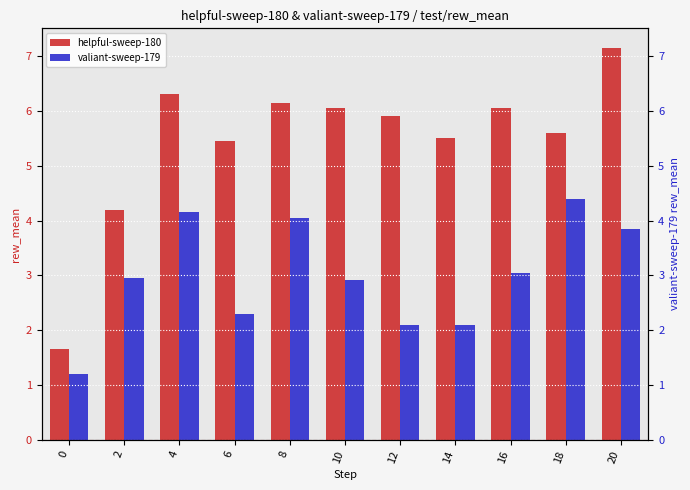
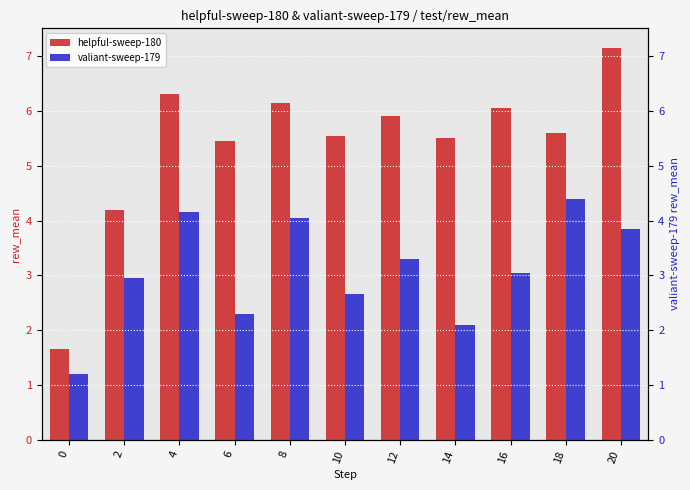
helpful-sweep-180, 10: 6.1 -> 5.6
valiant-sweep-179, 10: 2.9 -> 2.7
valiant-sweep-179, 12: 2.1 -> 3.3
